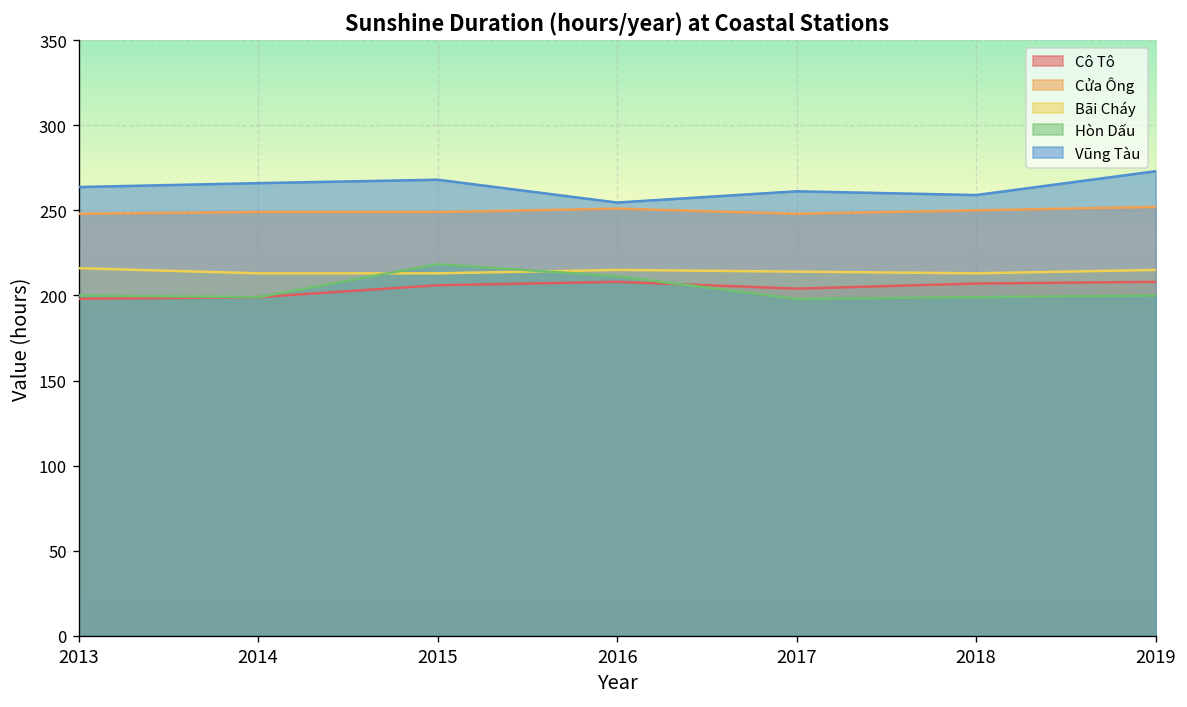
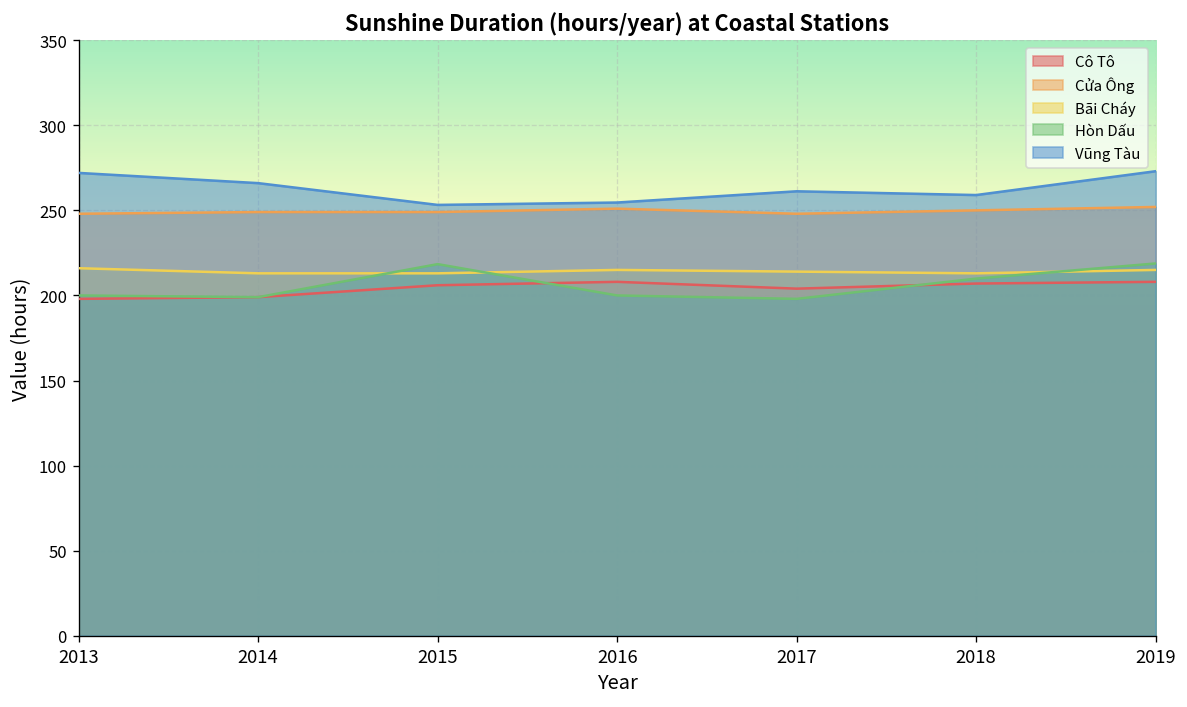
Vũng Tàu, 2013: 264 -> 272
Vũng Tàu, 2015: 268 -> 253
Hòn Dấu, 2016: 211 -> 200
Hòn Dấu, 2018: 199 -> 210
Hòn Dấu, 2019: 200 -> 219
